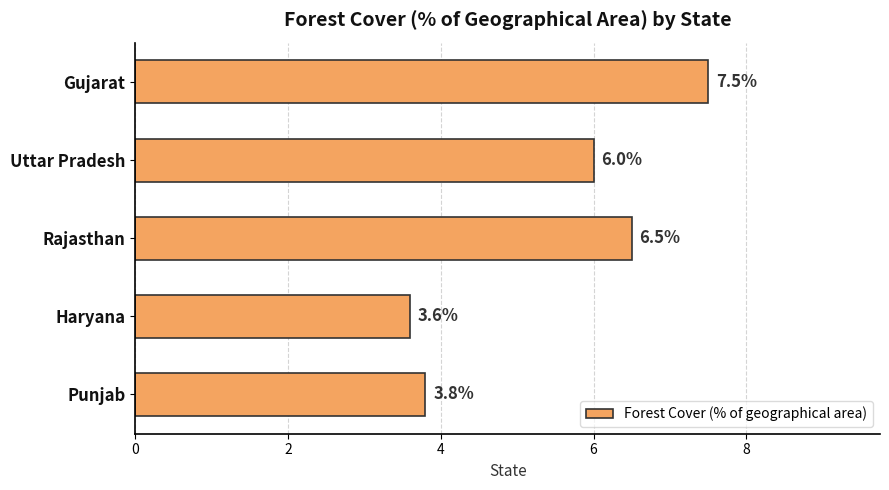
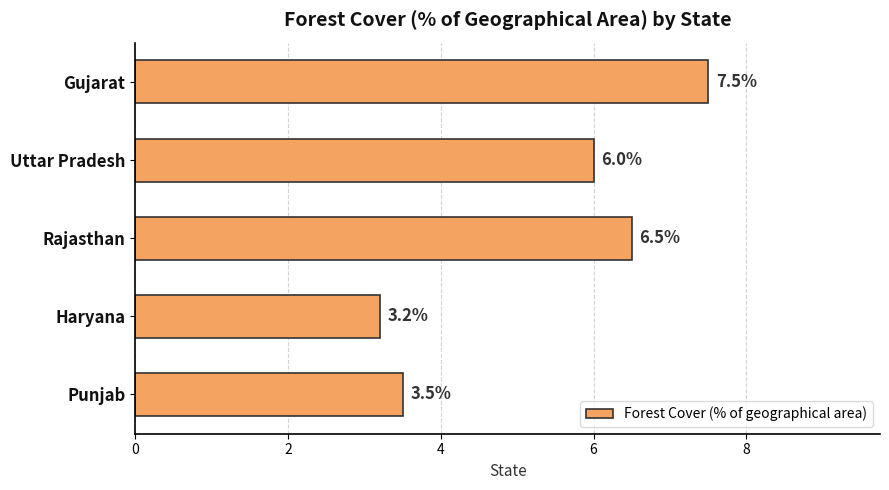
Haryana: 3.6% -> 3.2%
Punjab: 3.8% -> 3.5%
